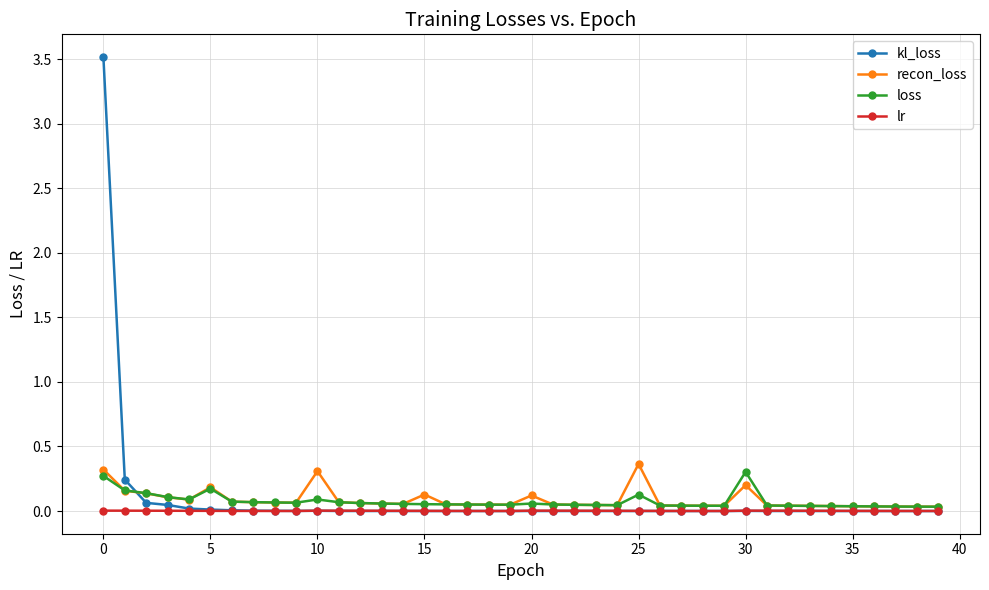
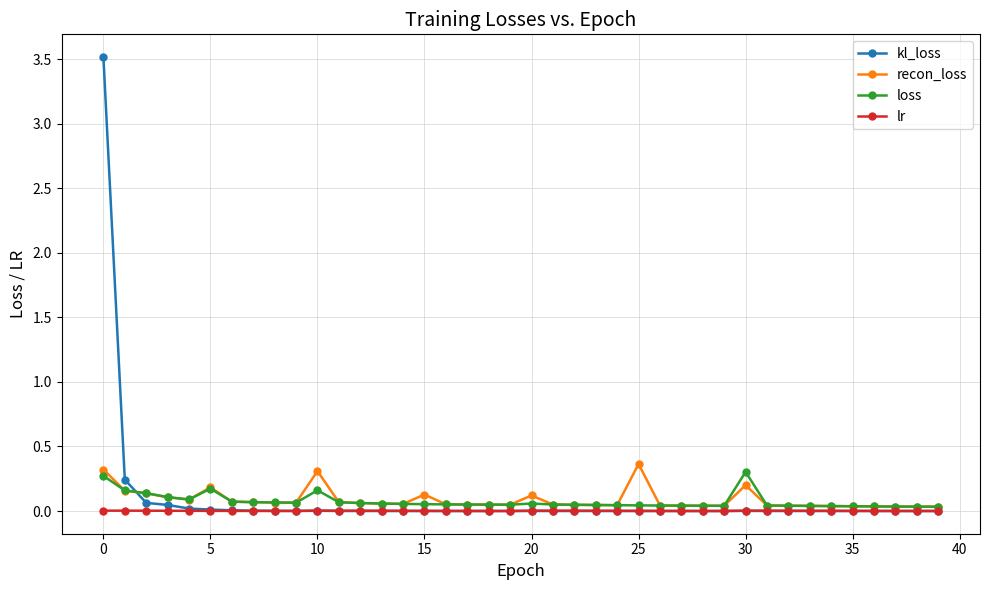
loss, 10: 0.09 -> 0.16
loss, 25: 0.13 -> 0.04
